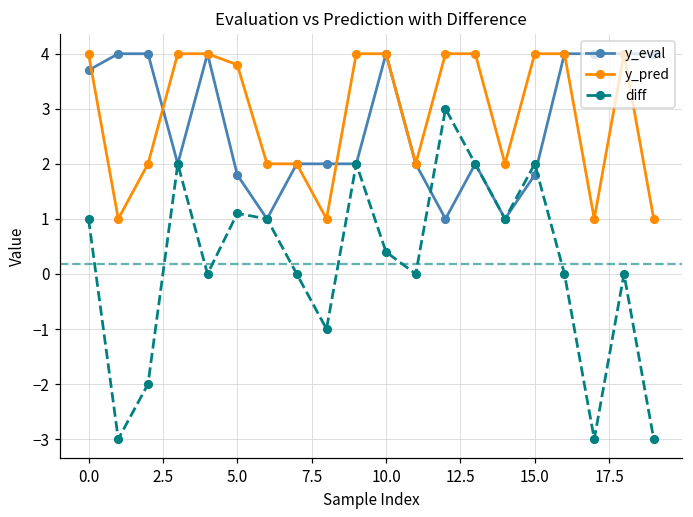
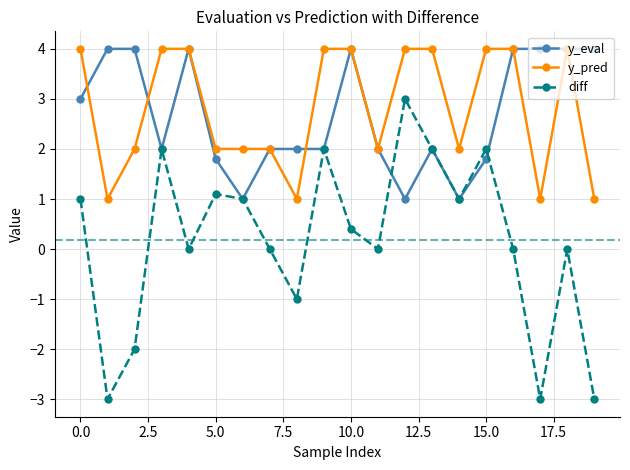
y_eval, 0.0: 3.7 -> 3.0
y_pred, 5.0: 3.8 -> 2.0
